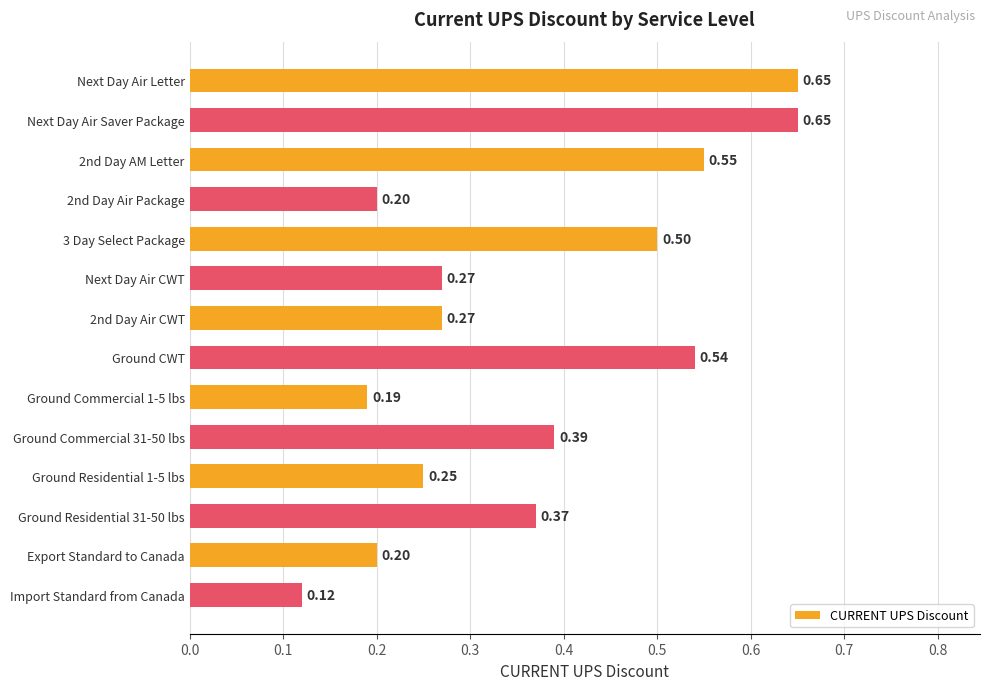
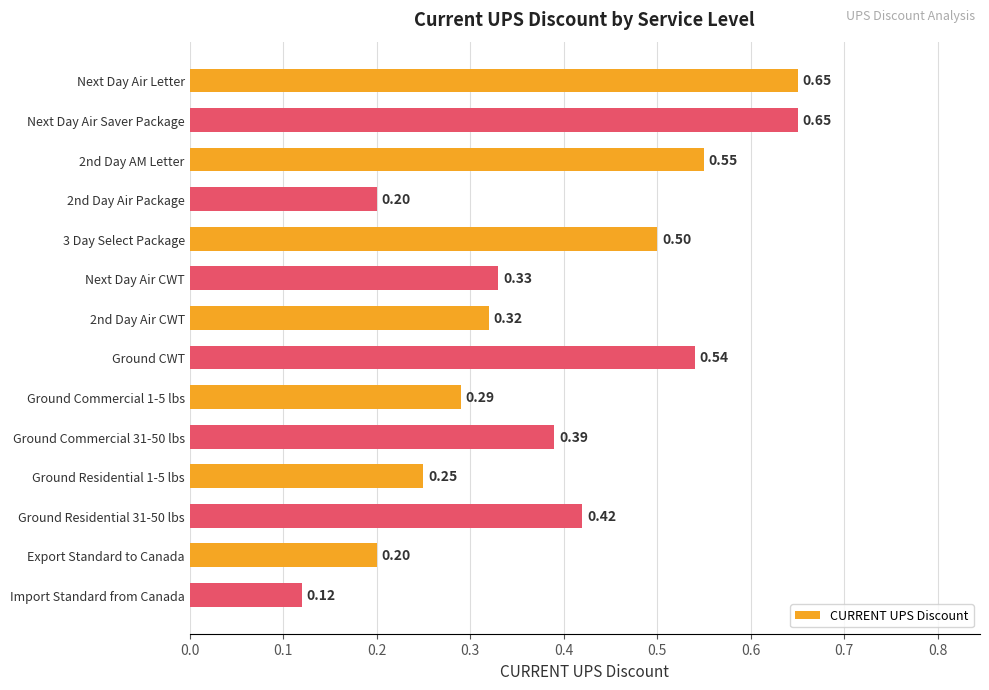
Next Day Air CWT: 0.27 -> 0.33
2nd Day Air CWT: 0.27 -> 0.32
Ground Commercial 1-5 lbs: 0.19 -> 0.29
Ground Residential 31-50 lbs: 0.37 -> 0.42
